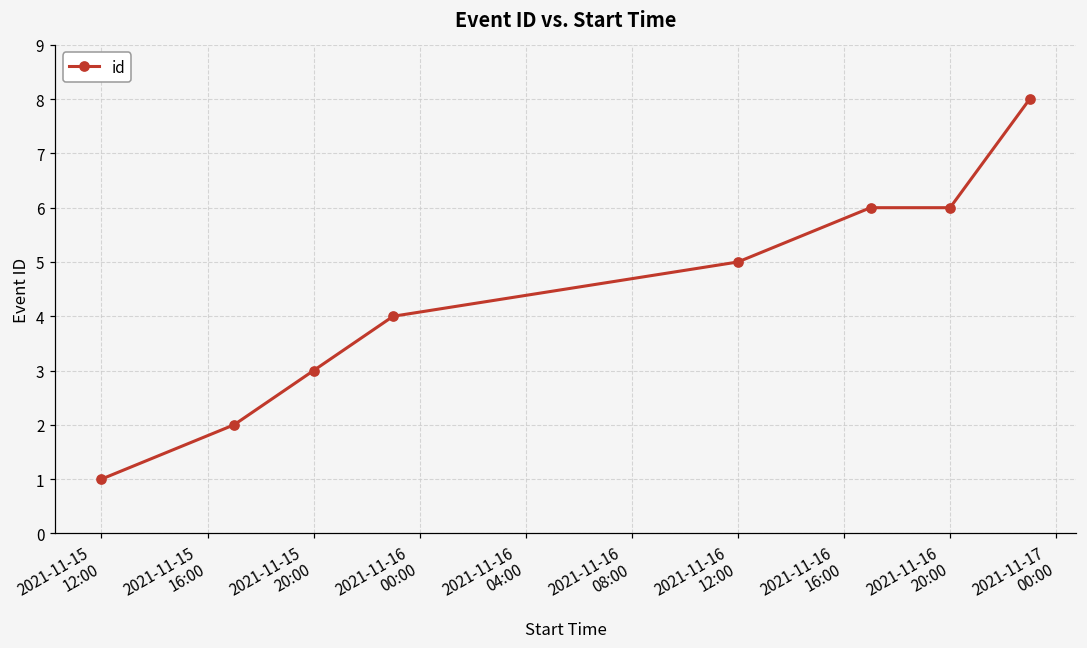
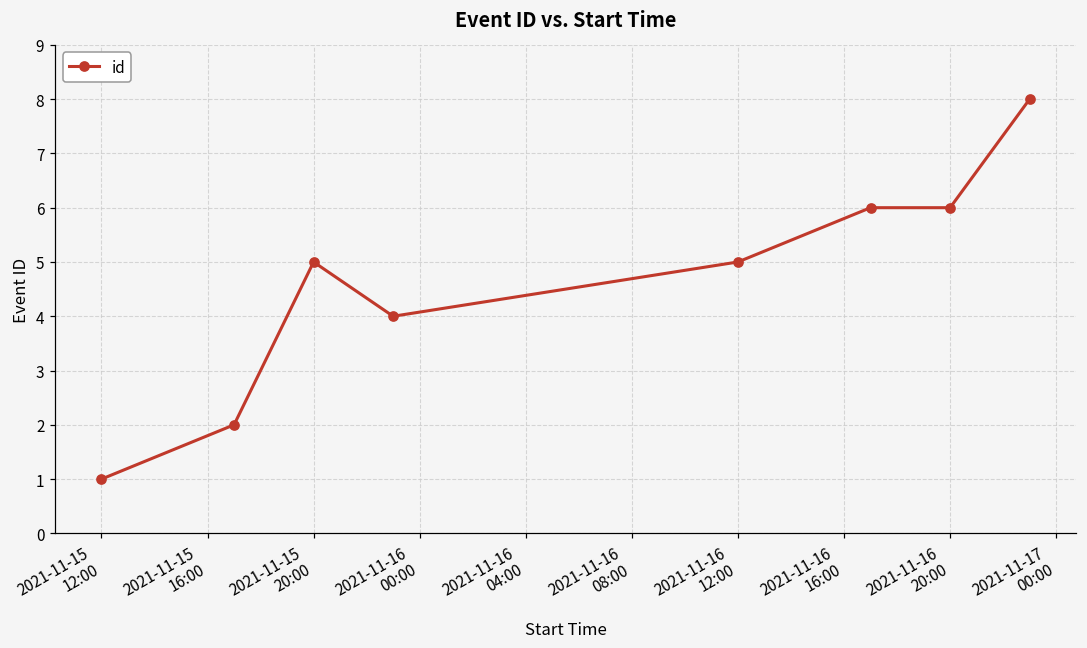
2021-11-15 20:00: 3 -> 5
